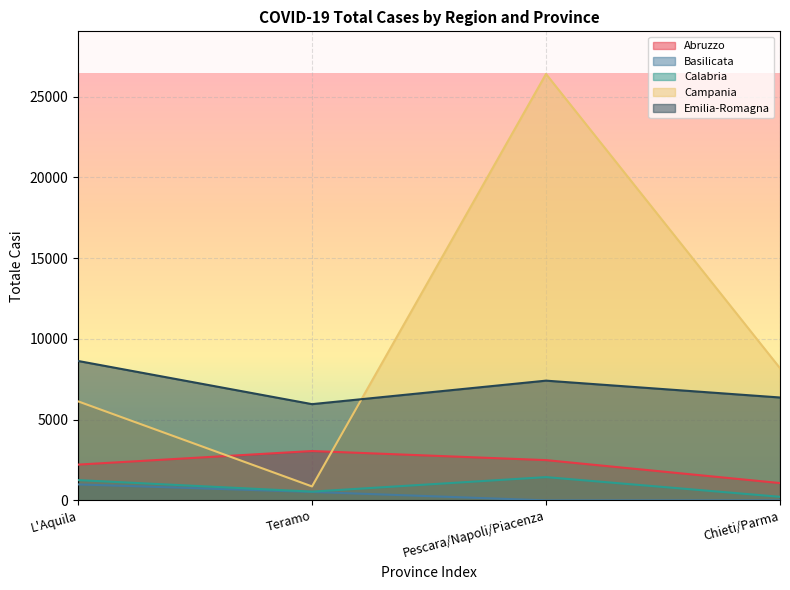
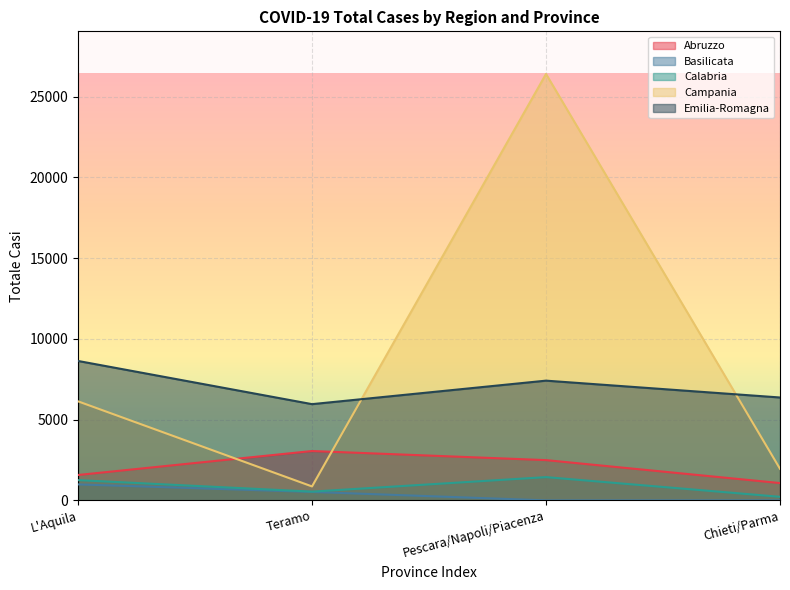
Abruzzo, L'Aquila: 2200 -> 1600
Campania, Chieti/Parma: 8200 -> 2000
